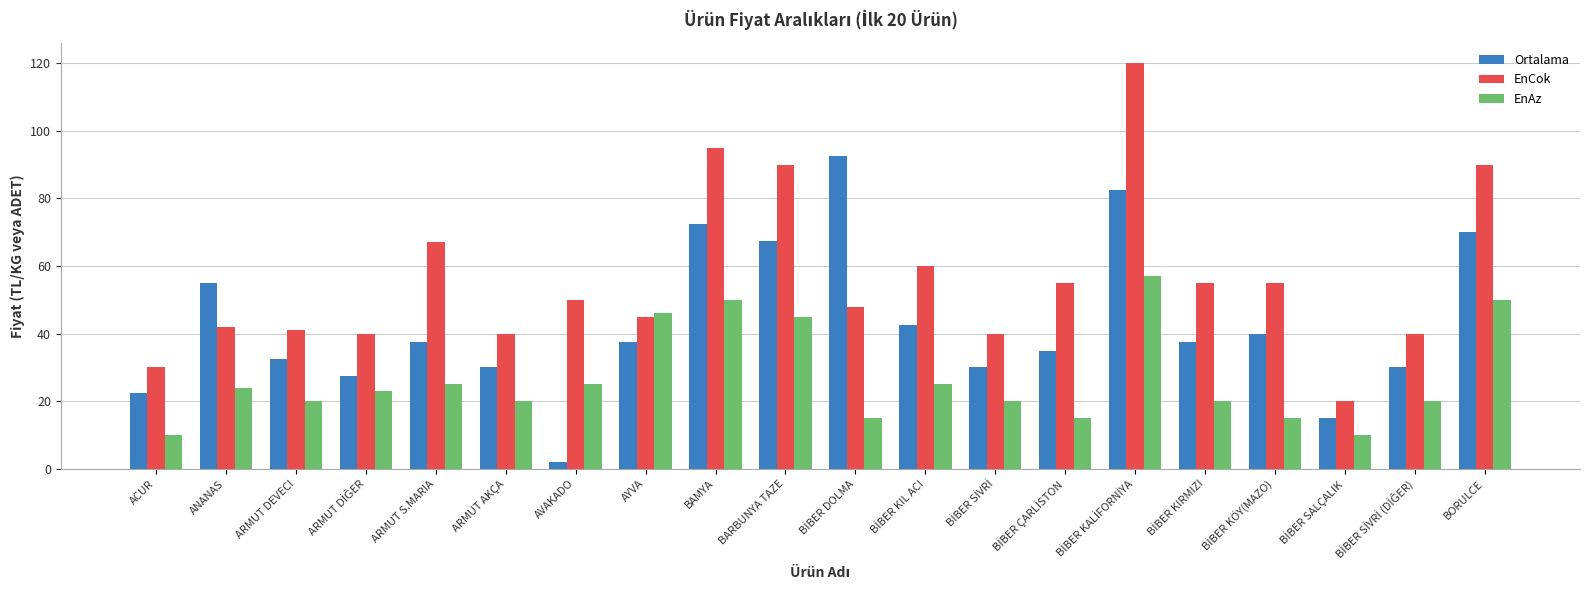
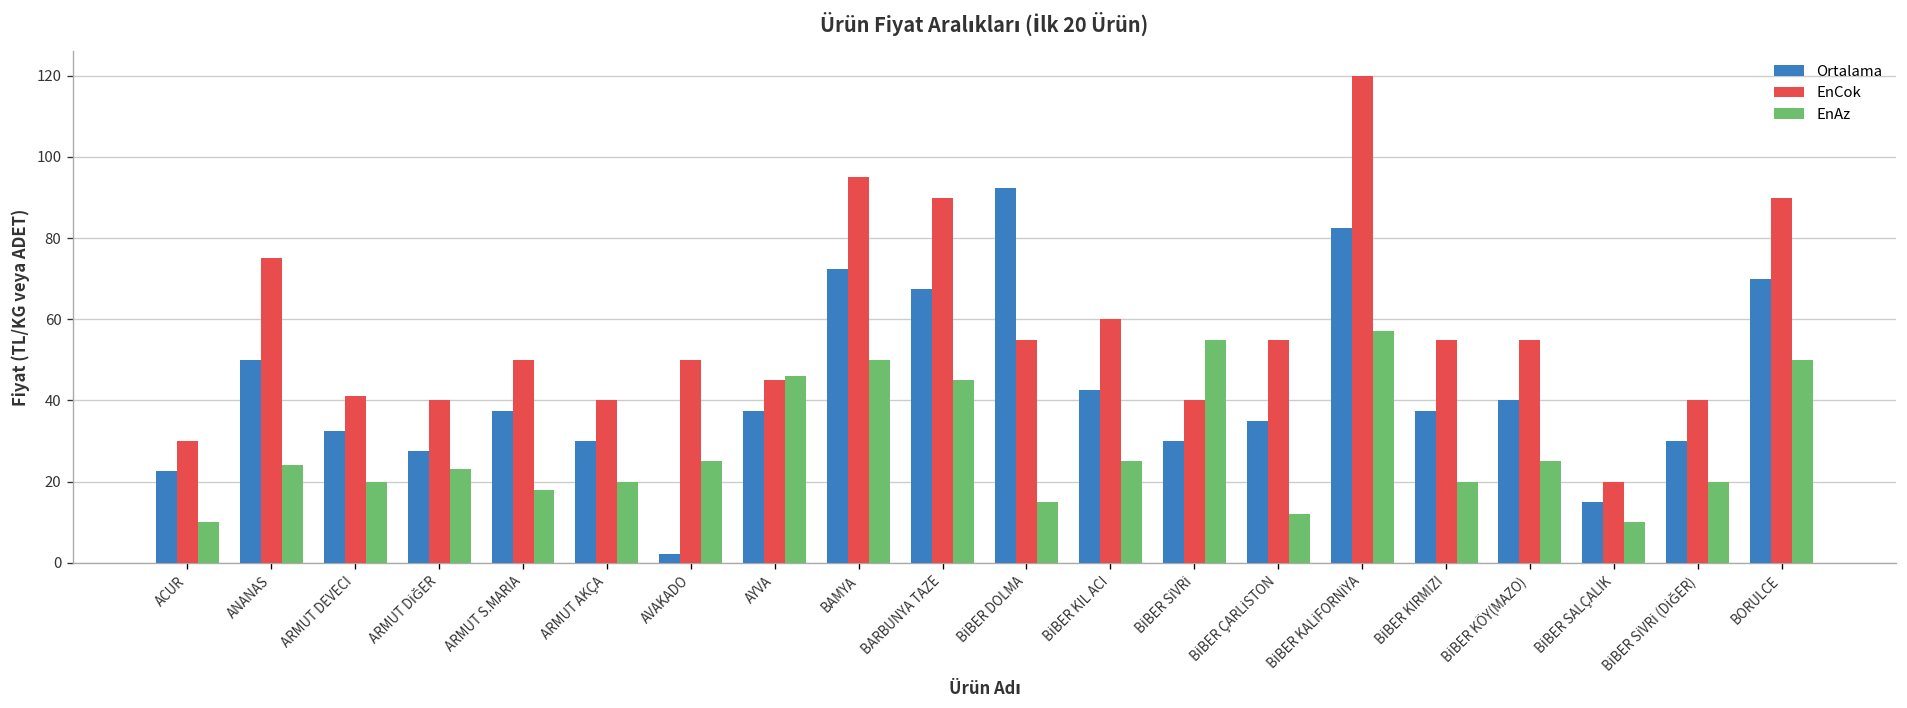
Ortalama, ANANAS: 55 -> 50
EnCok, ANANAS: 42 -> 75
EnCok, ARMUT S.MARIA: 67 -> 50
EnAz, ARMUT S.MARIA: 25 -> 18
EnCok, BİBER DOLMA: 48 -> 55
EnAz, BİBER SİVRİ: 20 -> 55
EnAz, BİBER ÇARLİSTON: 15 -> 12
EnAz, BİBER KÖY(MAZO): 15 -> 25
